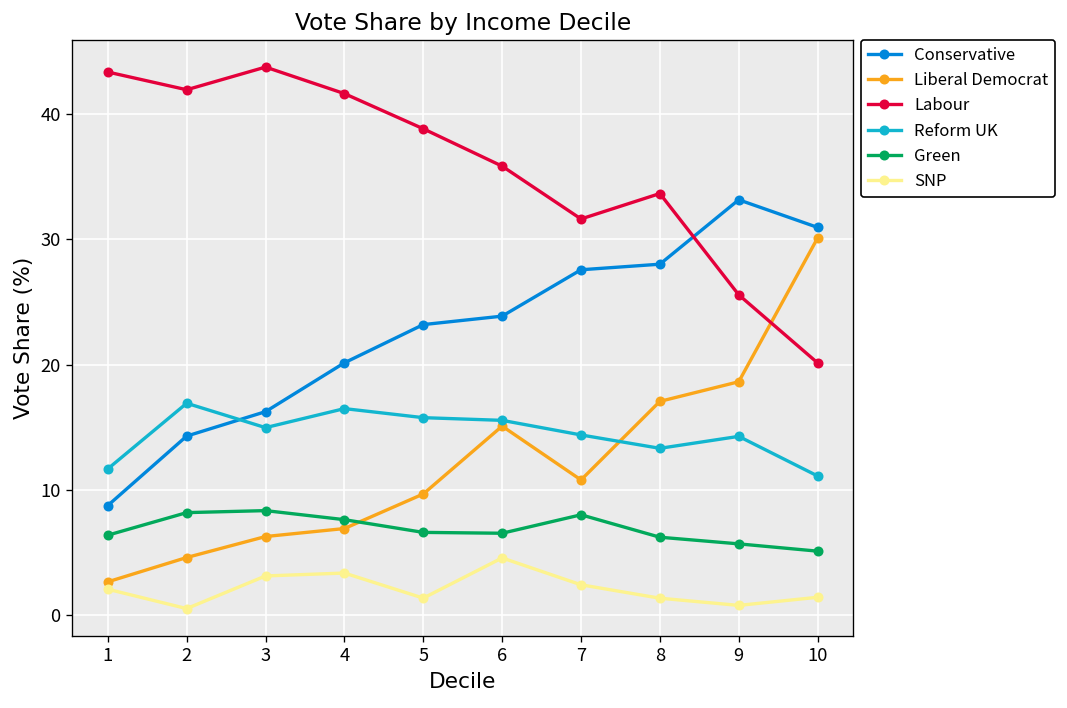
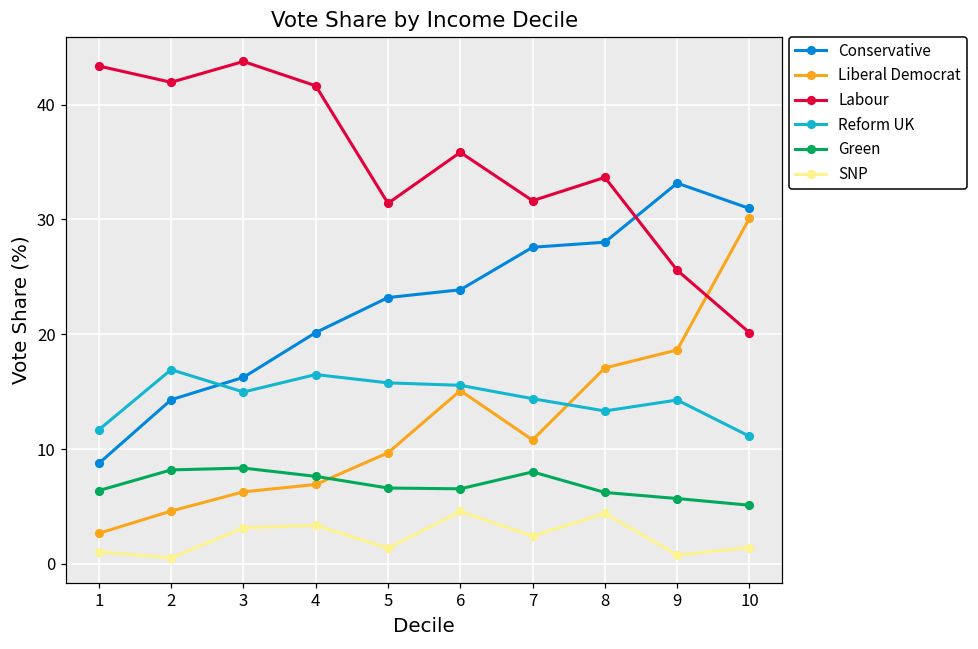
SNP, 1: 2.1 -> 1.0
Labour, 5: 38.8 -> 31.4
SNP, 8: 1.3 -> 4.4
